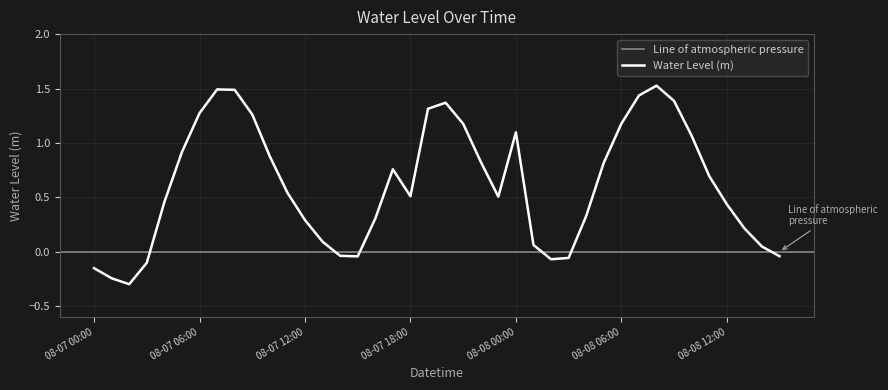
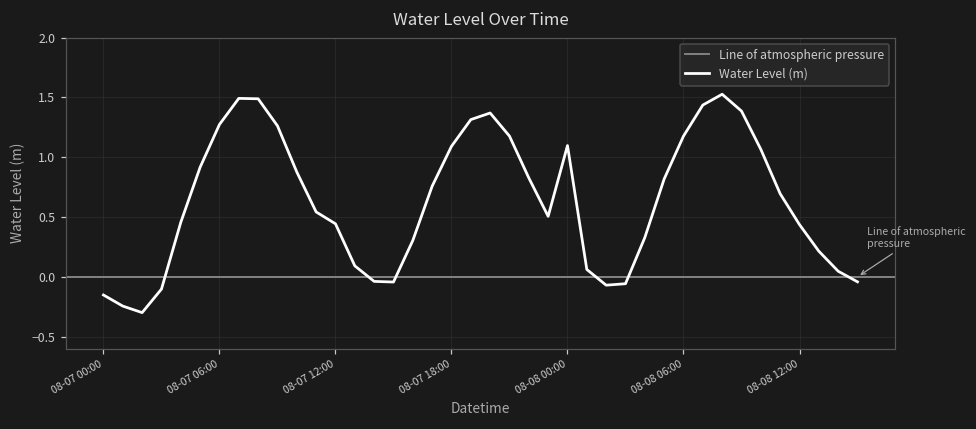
08-07 12:00: 0.29 -> 0.44
08-07 18:00: 0.51 -> 1.09
